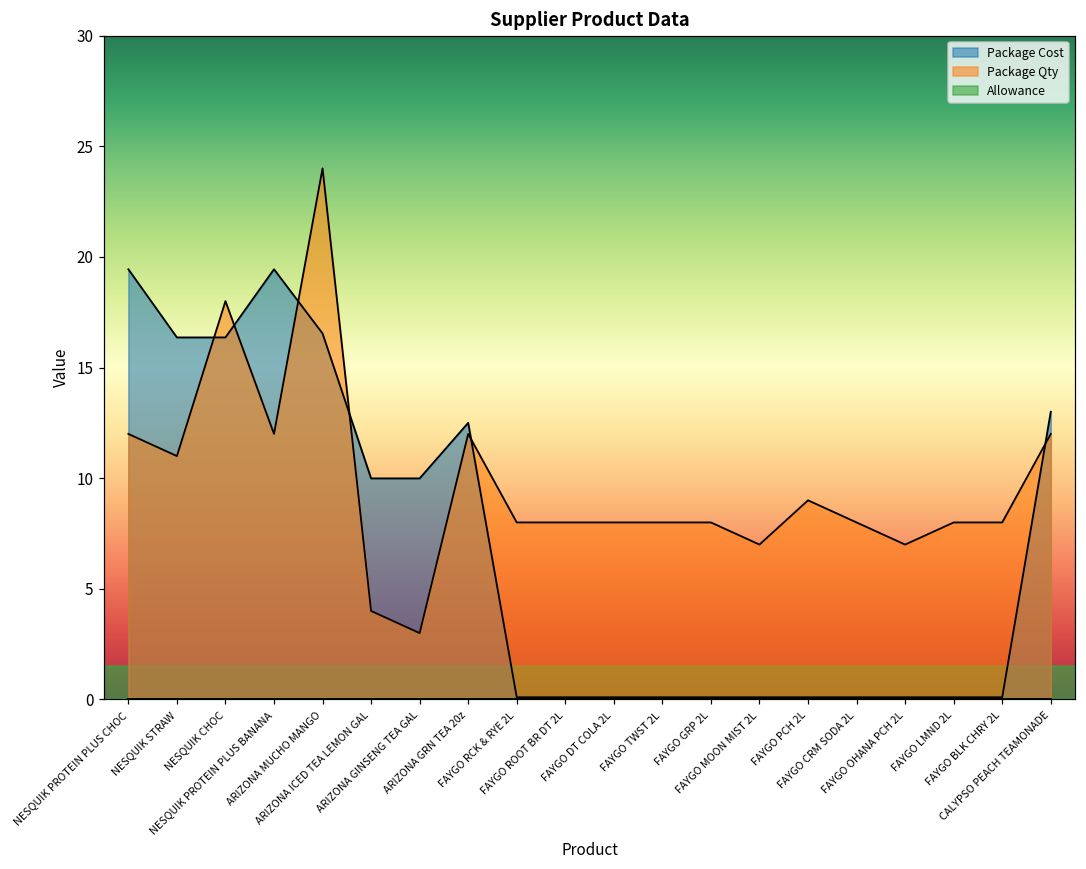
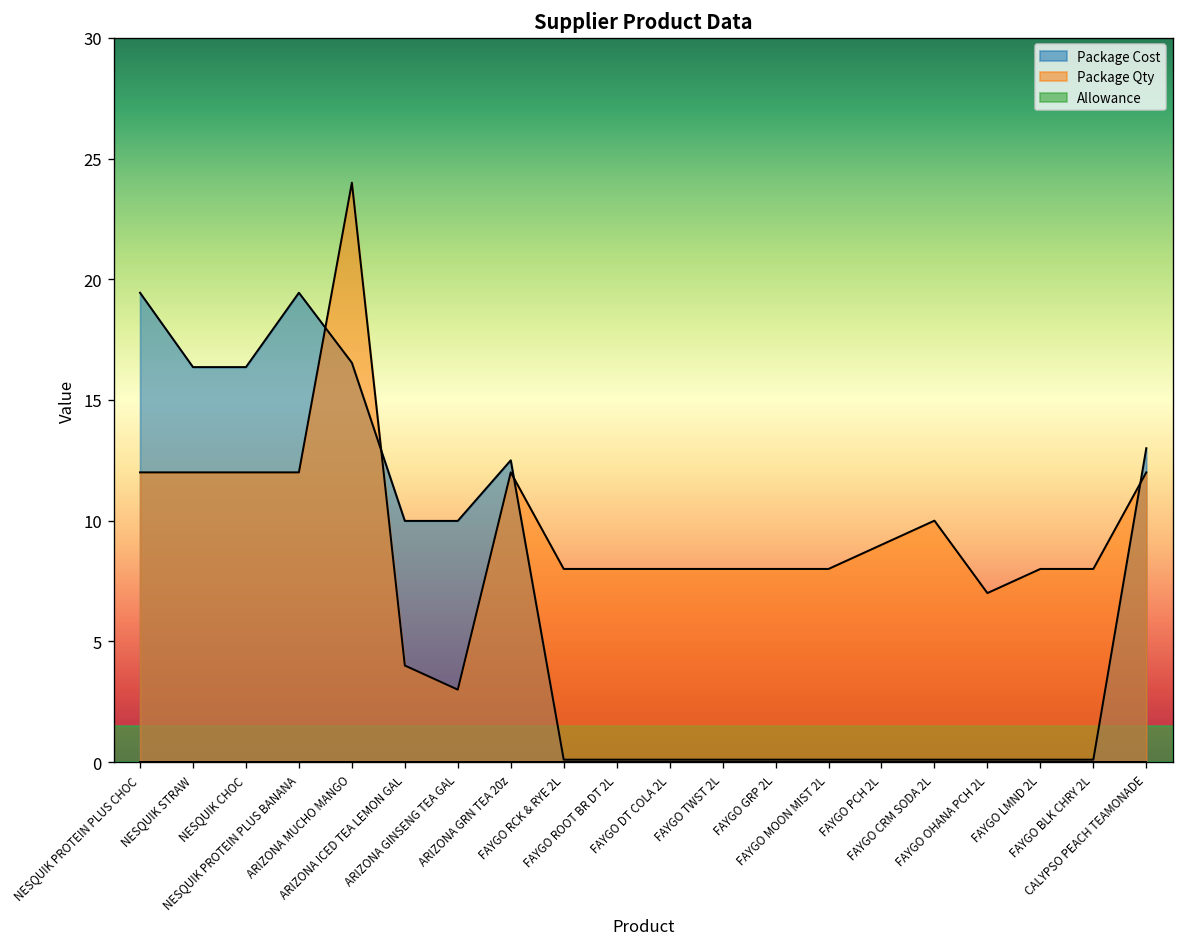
Package Qty, NESQUIK STRAW: 11 -> 12
Package Qty, NESQUIK CHOC: 18 -> 12
Package Qty, FAYGO MOON MIST 2L: 7 -> 8
Package Qty, FAYGO CRM SODA 2L: 8 -> 10
